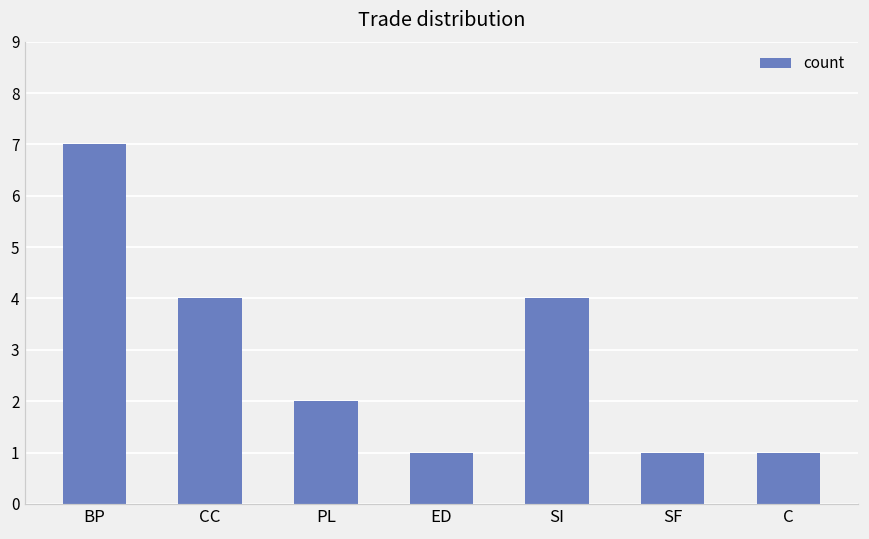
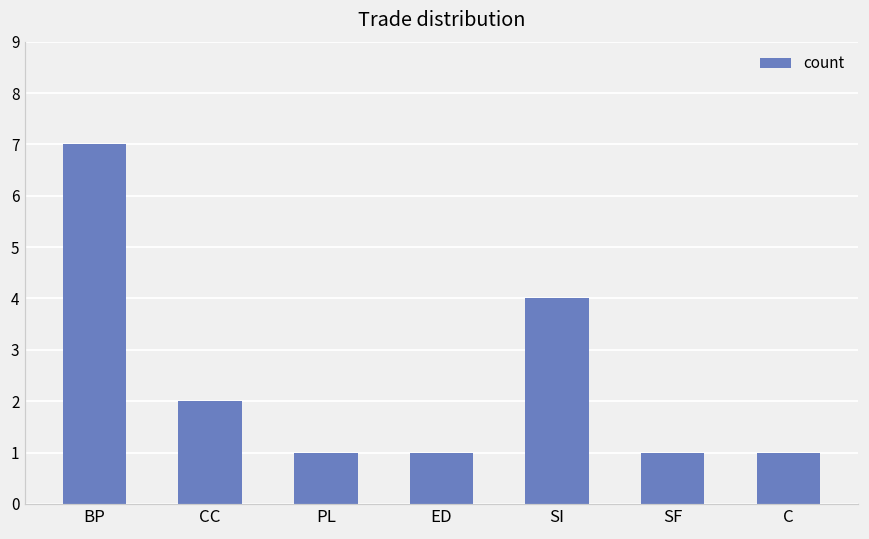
CC: 4 -> 2
PL: 2 -> 1
